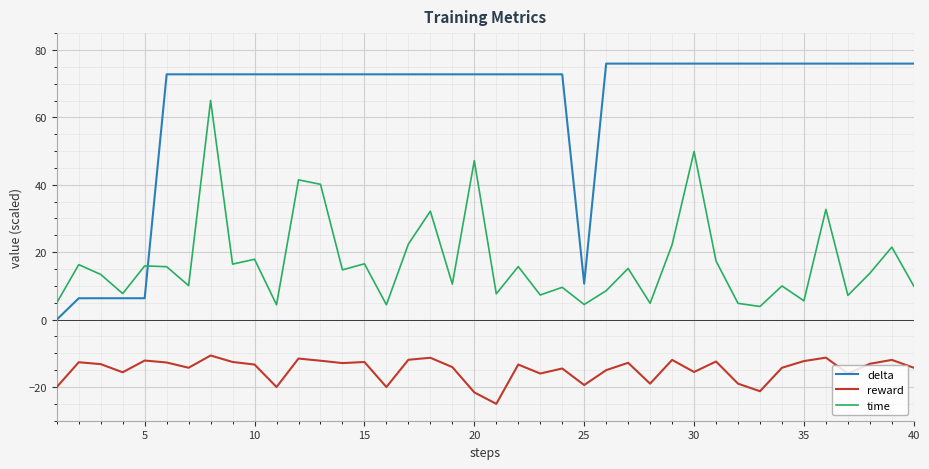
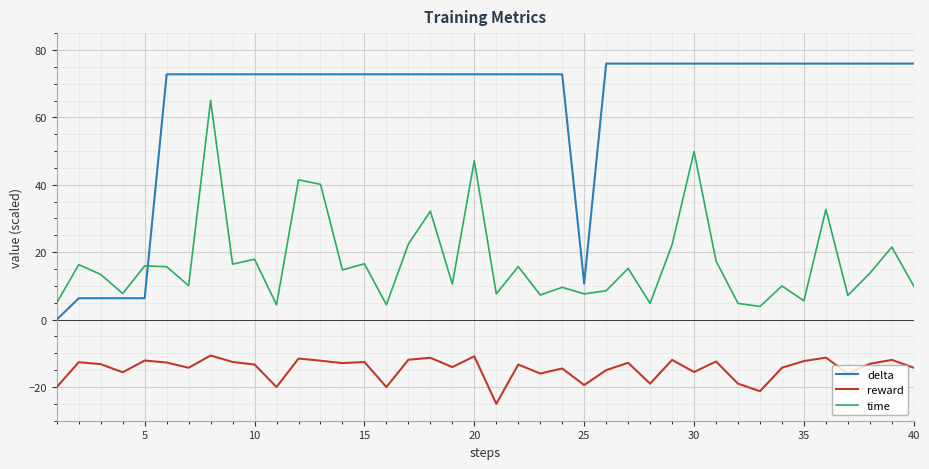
reward, 20: -22 -> -11
time, 25: 4 -> 8
